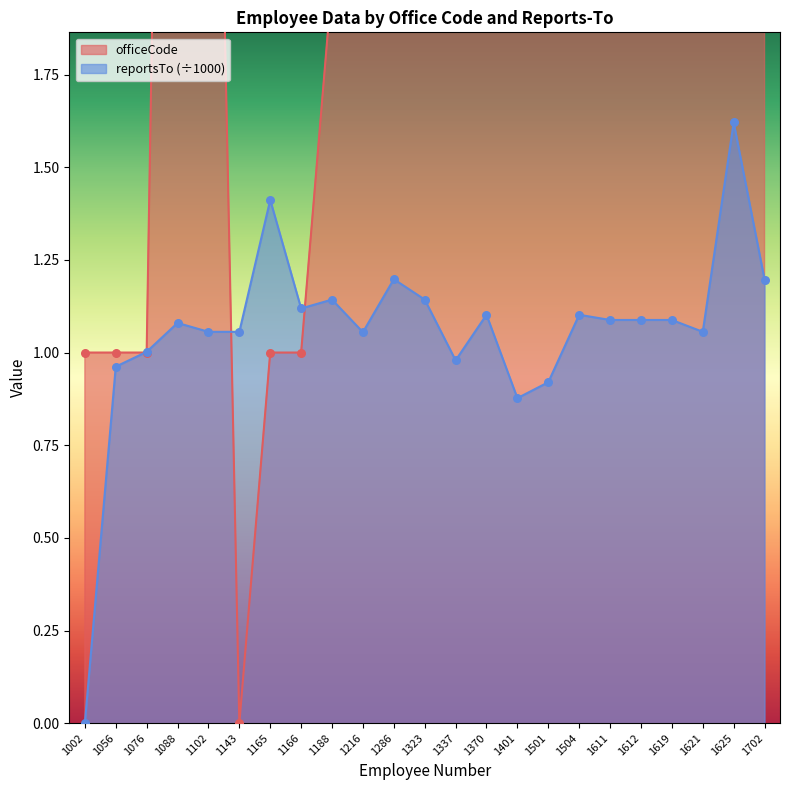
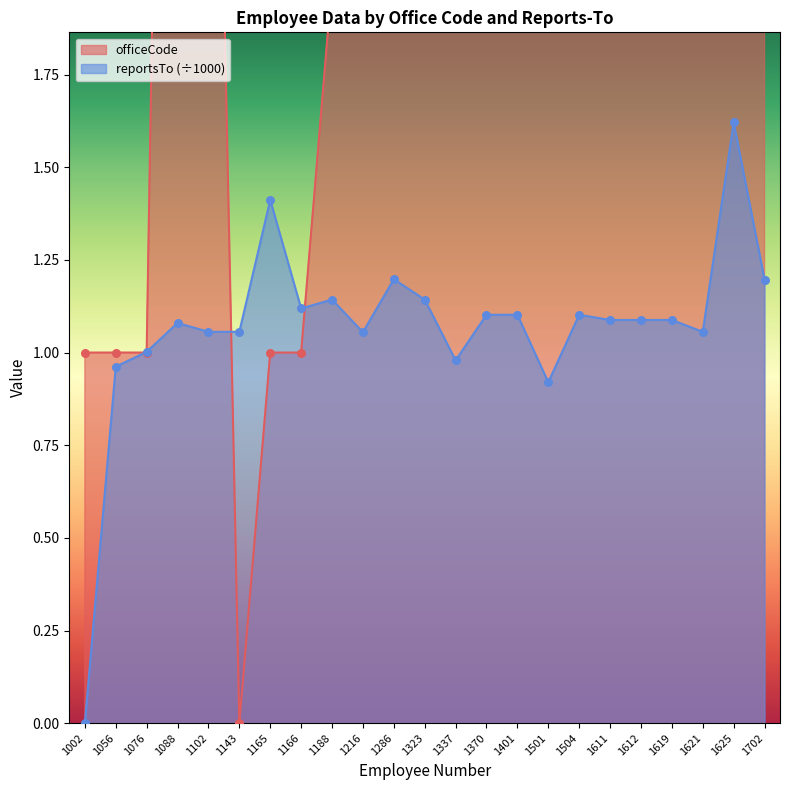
reportsTo (÷1000), 1401: 0.88 -> 1.10
